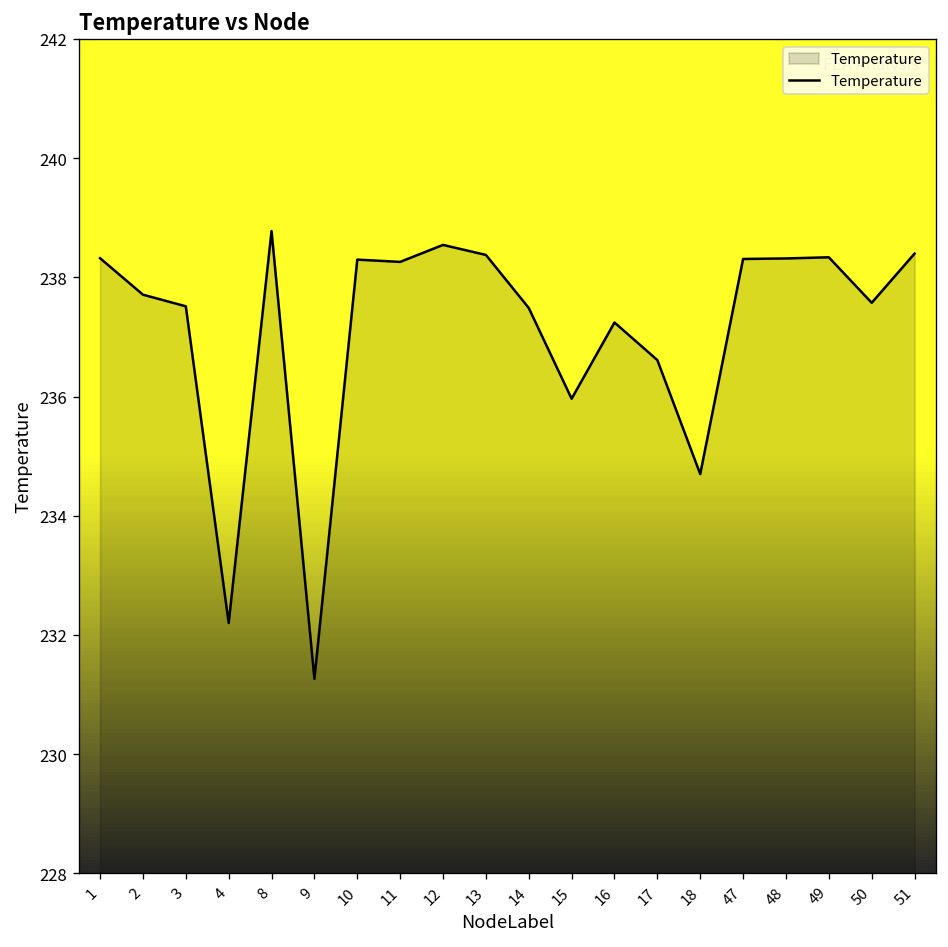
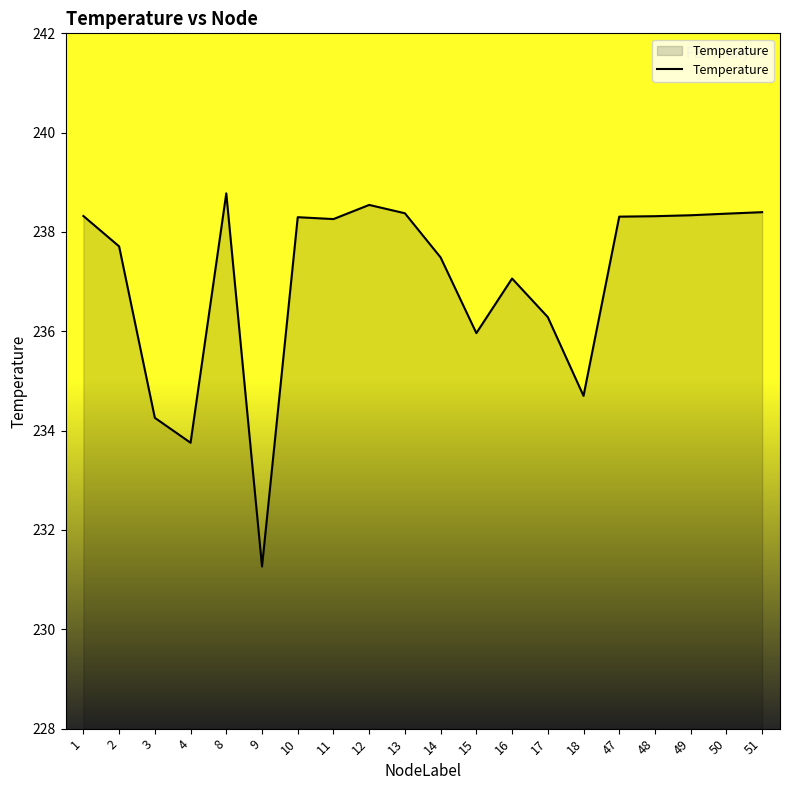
3: 237.5 -> 234.3
4: 232.2 -> 233.8
16: 237.2 -> 237.1
17: 236.6 -> 236.3
50: 237.6 -> 238.4
